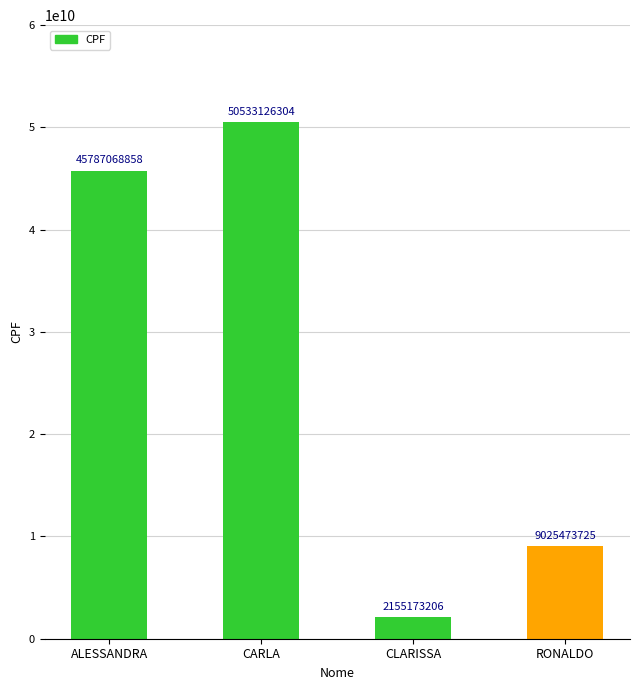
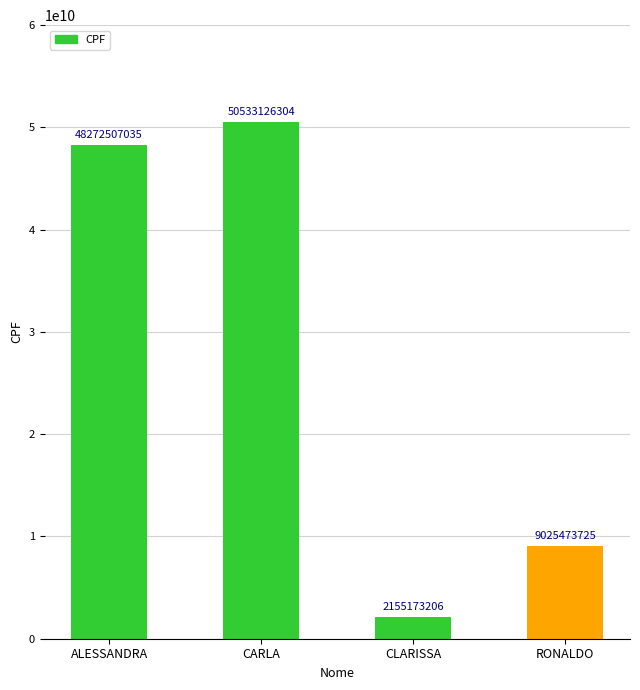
ALESSANDRA: 45787068858 -> 48272507035
